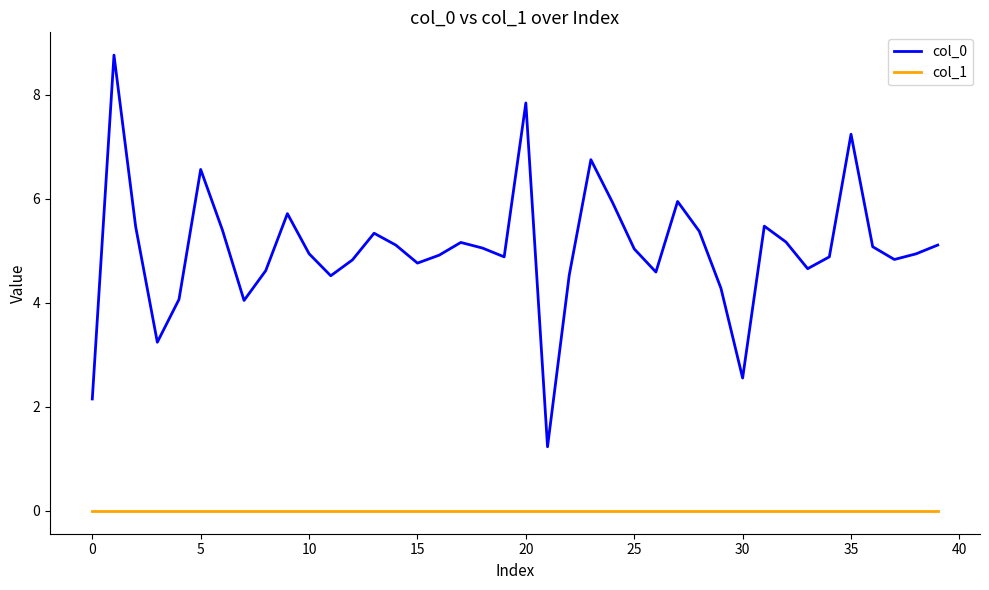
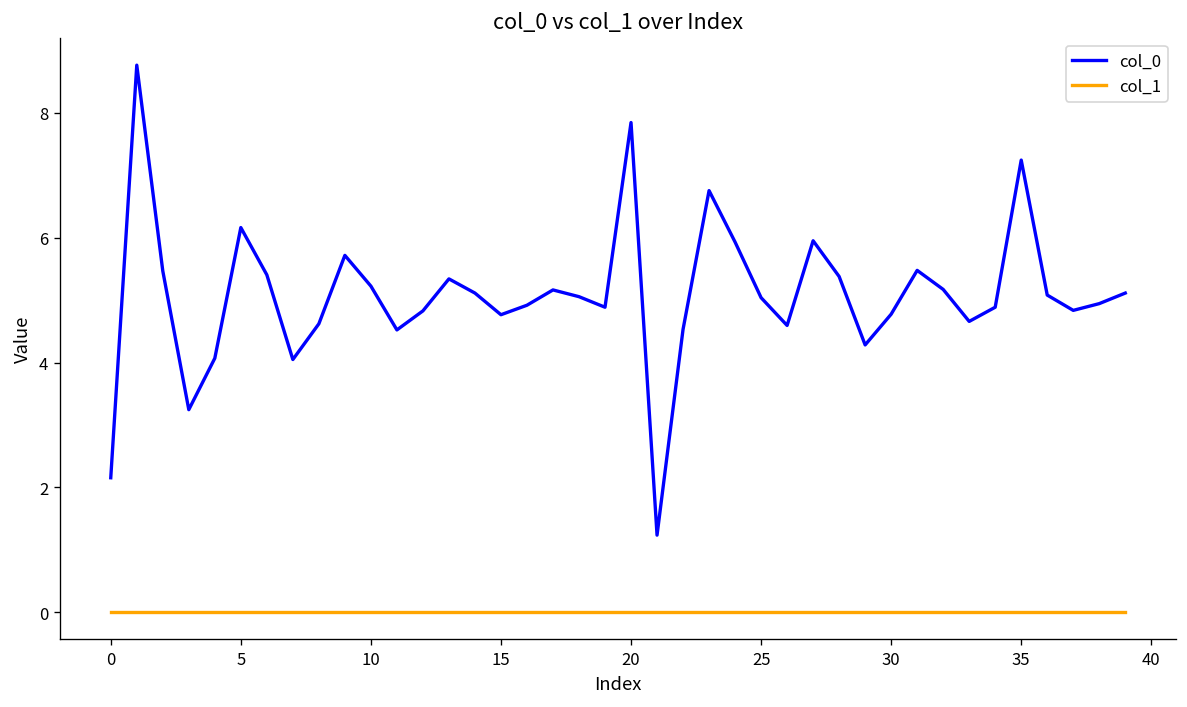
col_0, 5: 6.6 -> 6.2
col_0, 10: 4.9 -> 5.2
col_0, 30: 2.6 -> 4.8
